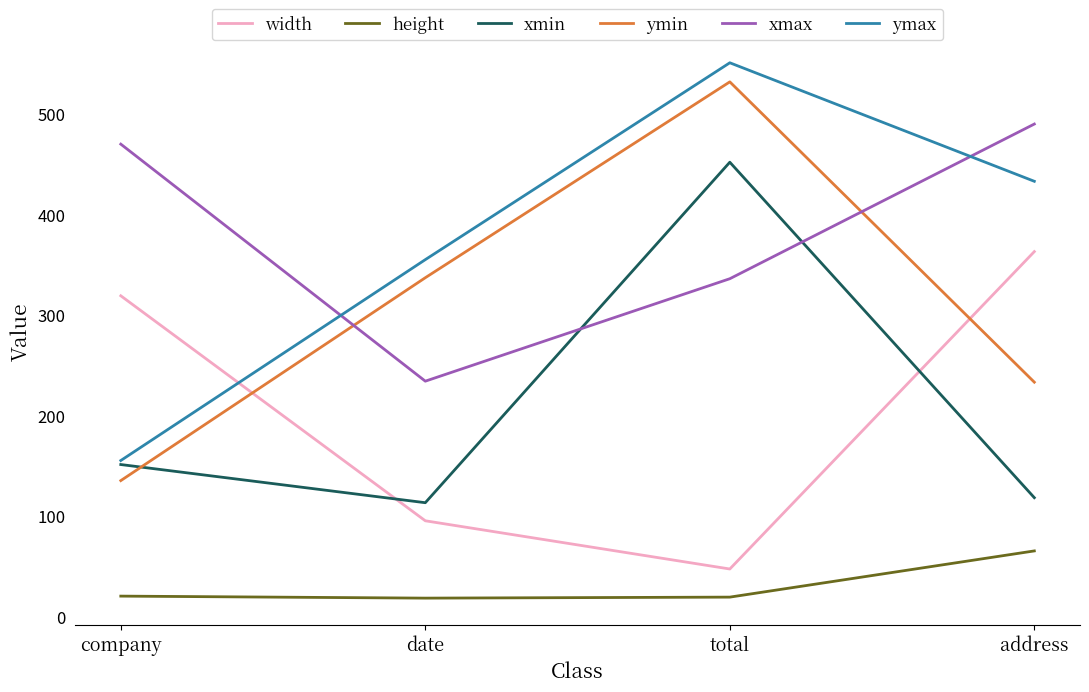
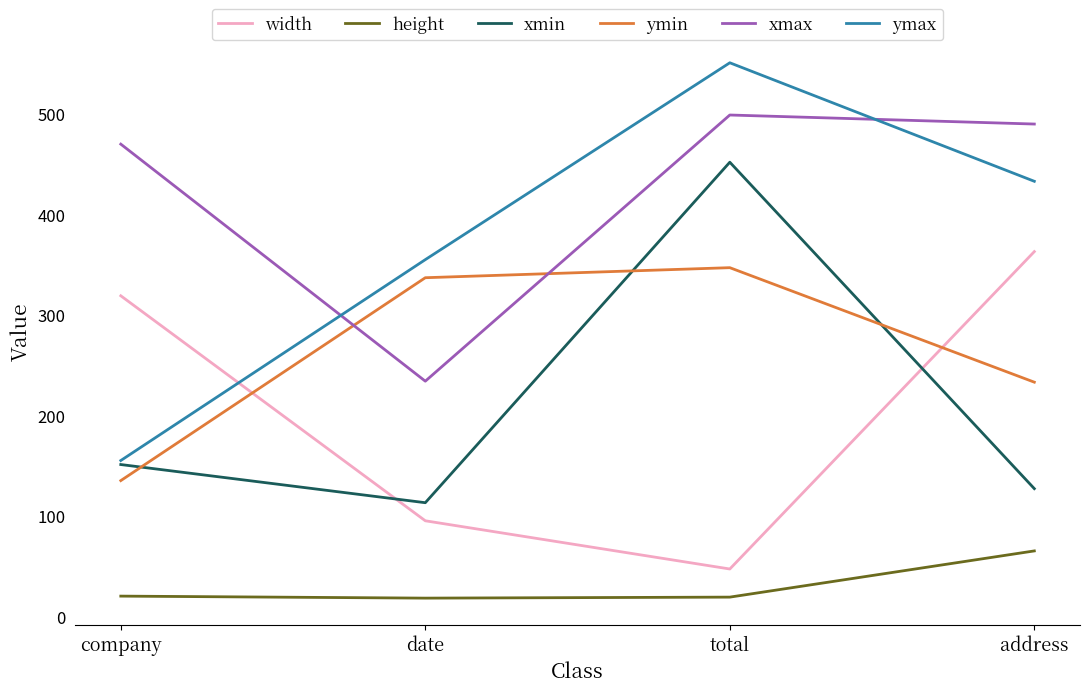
ymin, total: 532 -> 347
xmax, total: 336 -> 499
xmin, address: 118 -> 127
